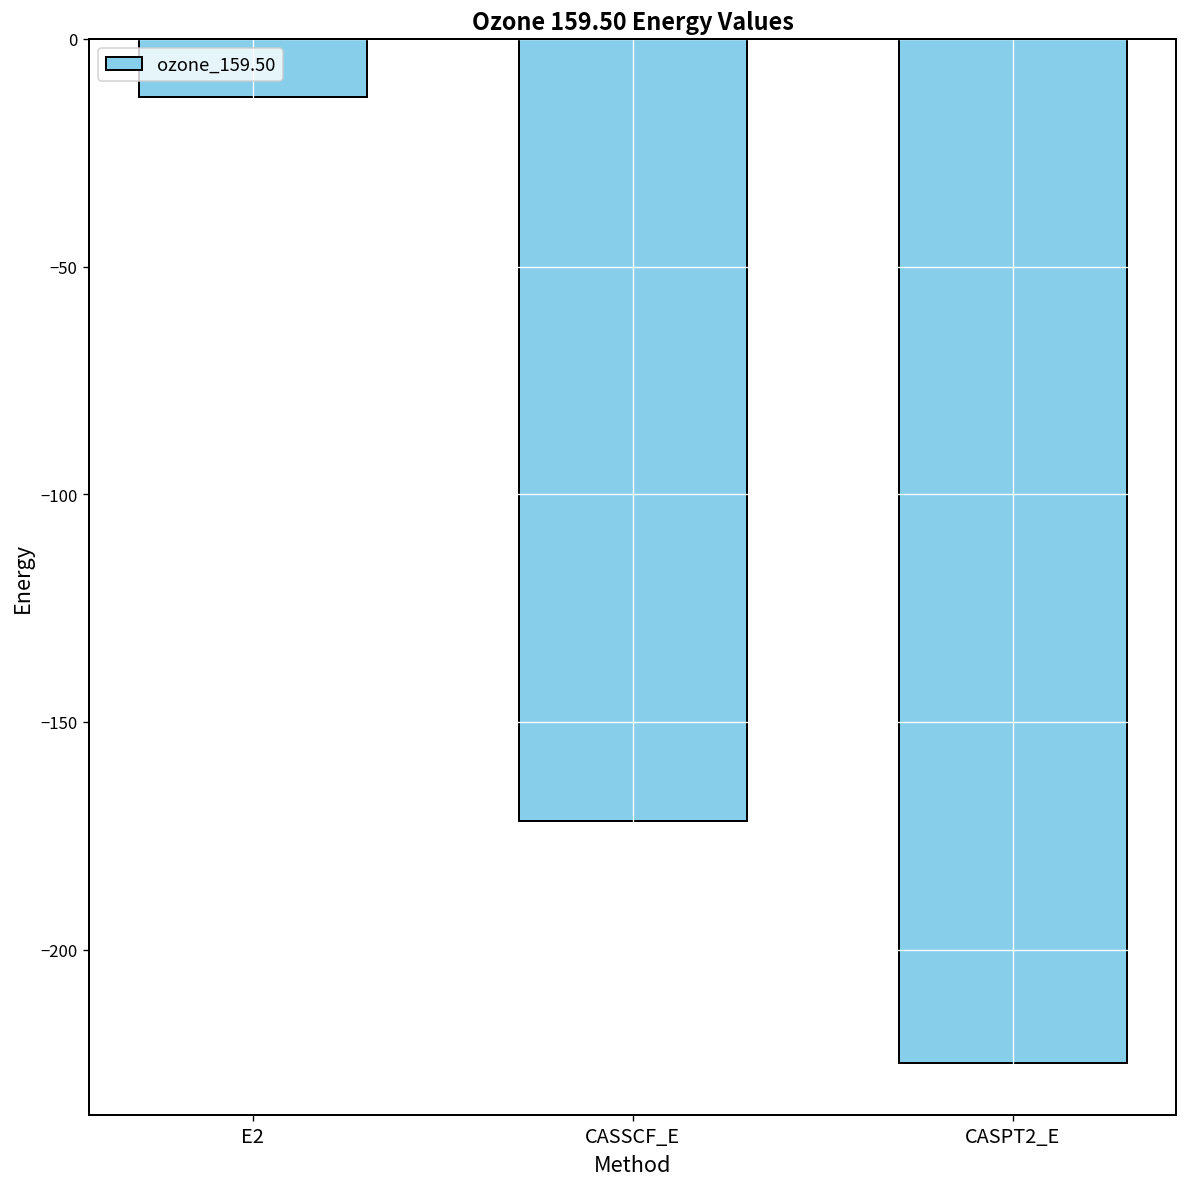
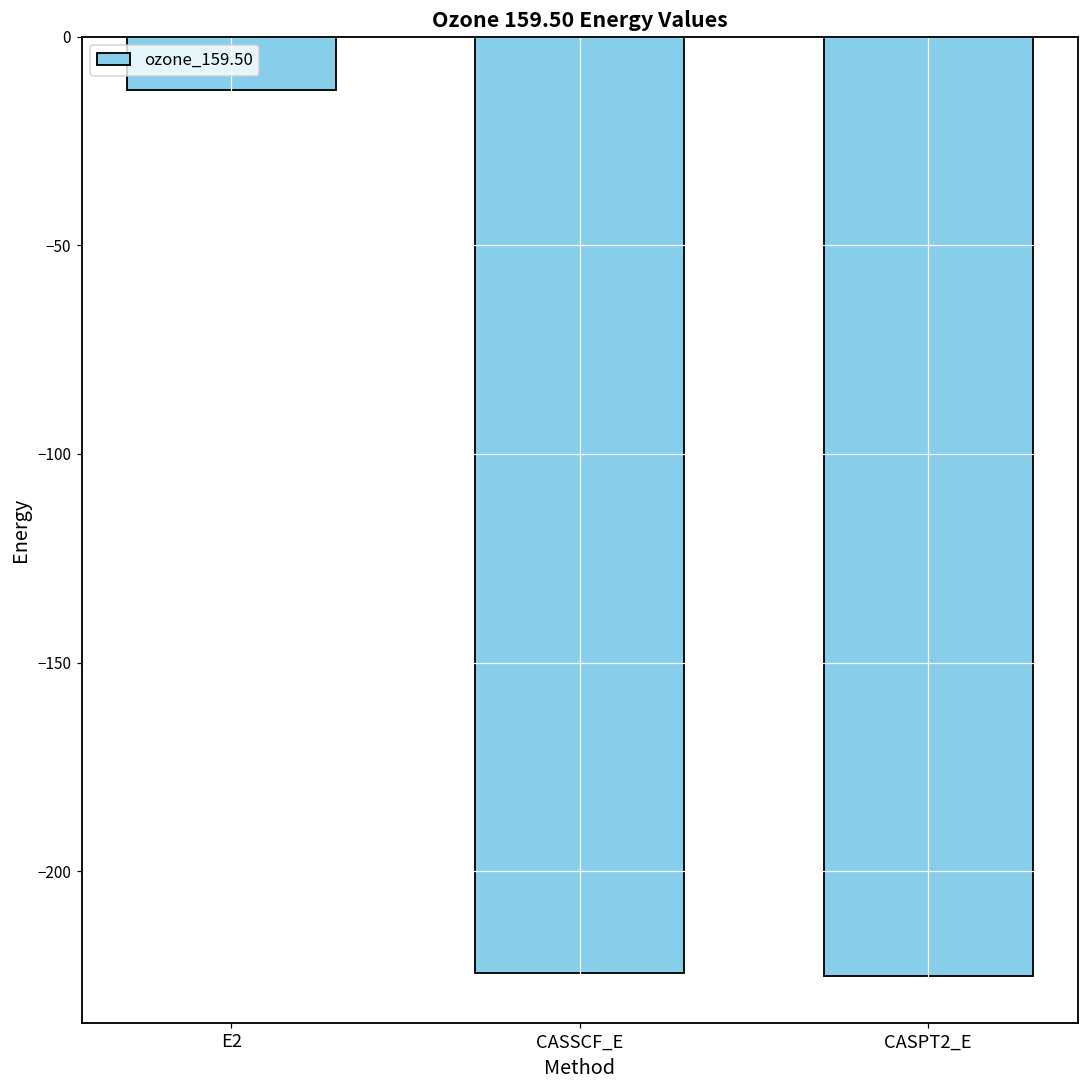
CASSCF_E: -172 -> -224
